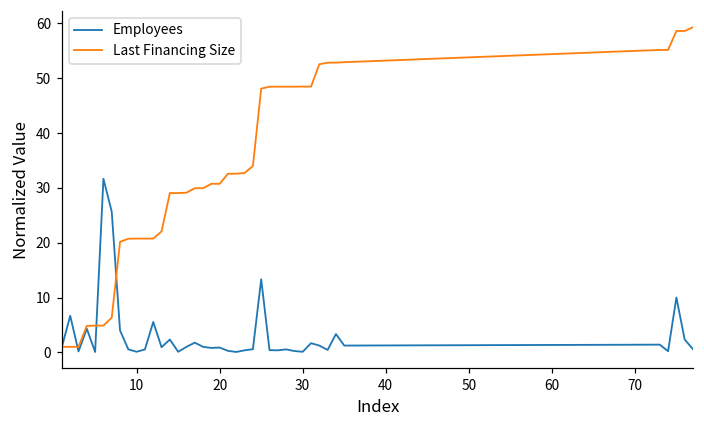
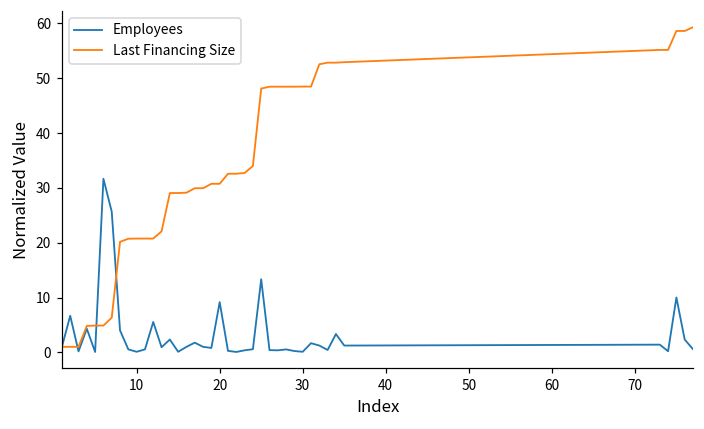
Employees, 20: 1 -> 9
